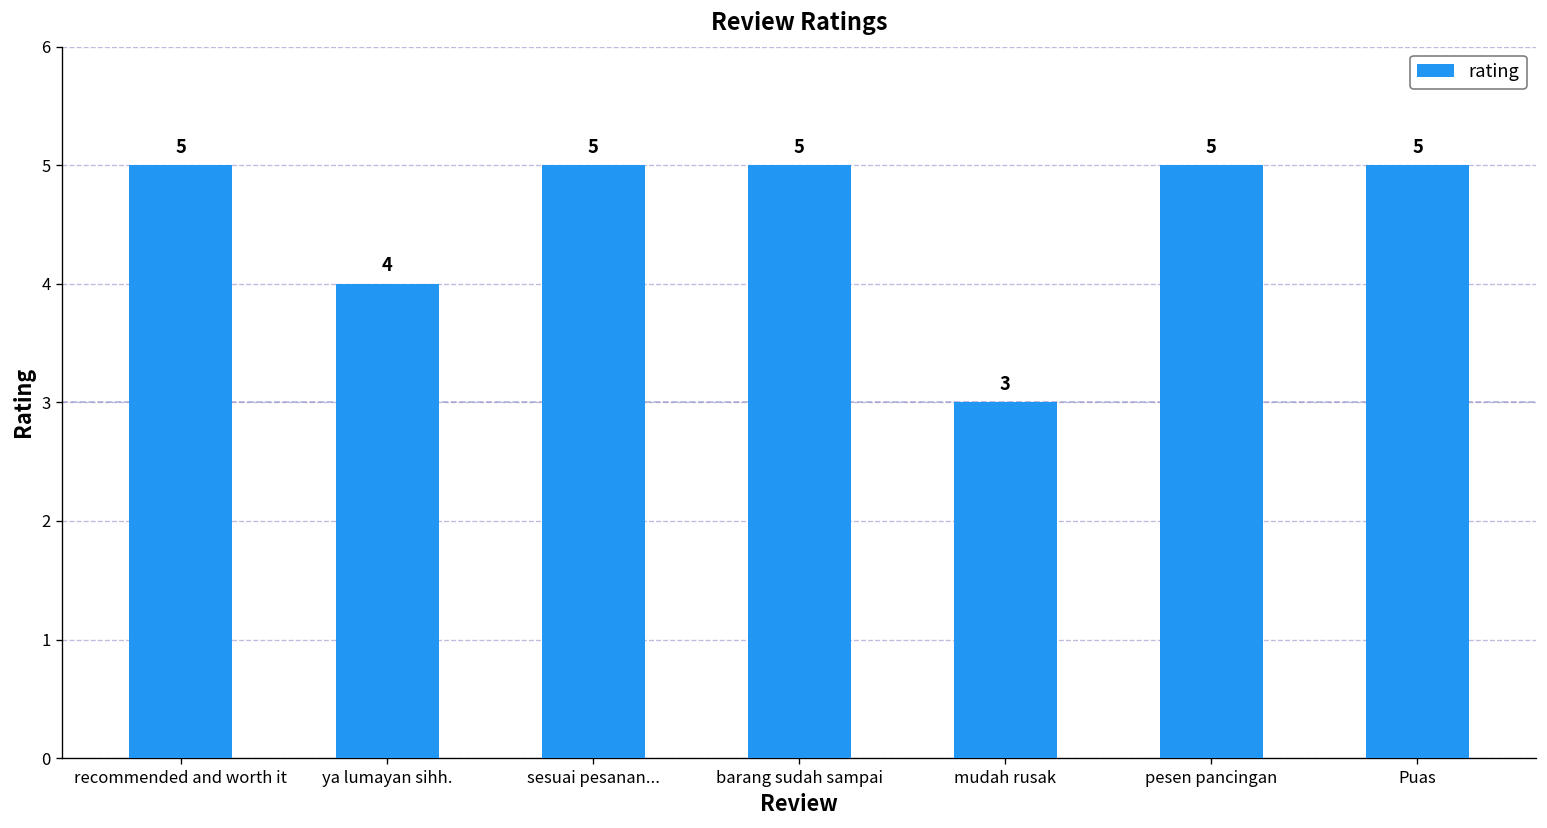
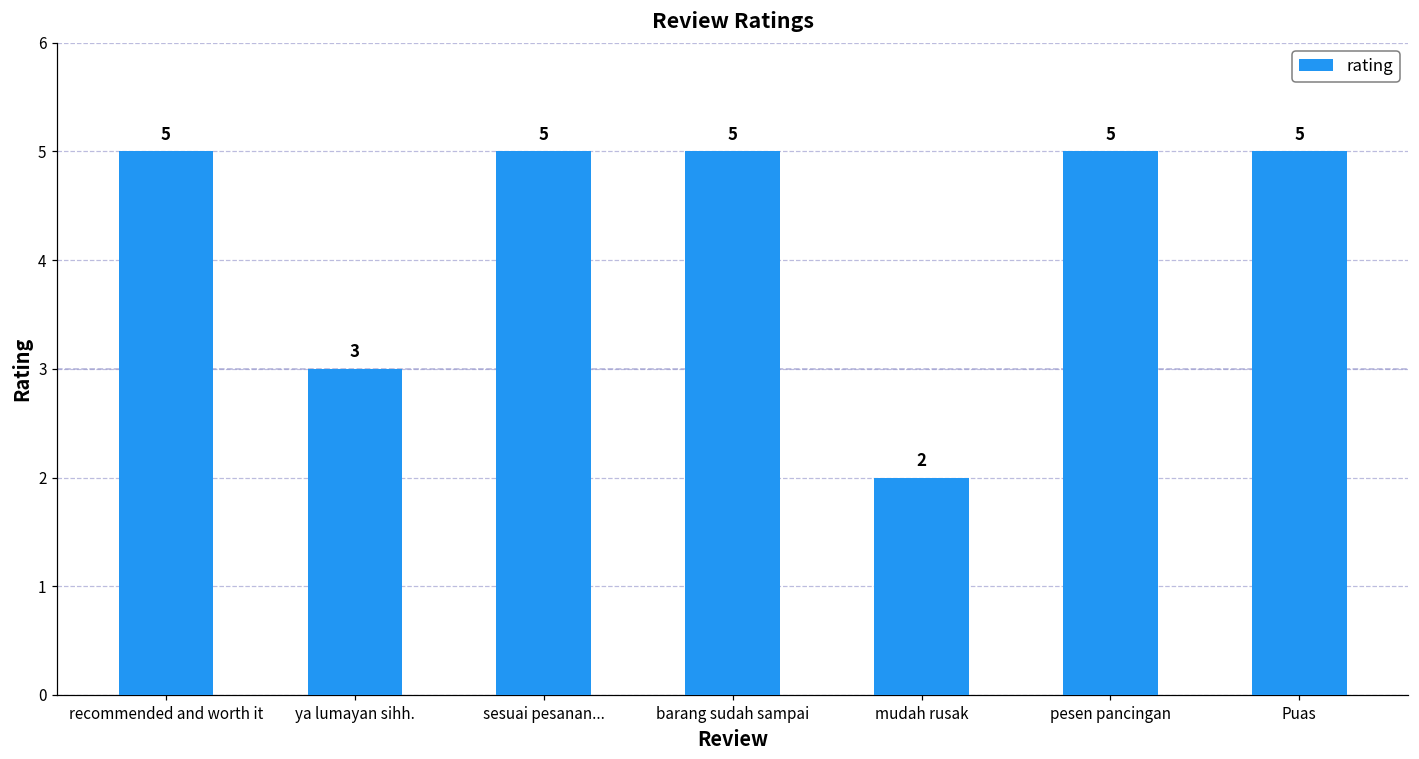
ya lumayan sihh.: 4 -> 3
mudah rusak: 3 -> 2
